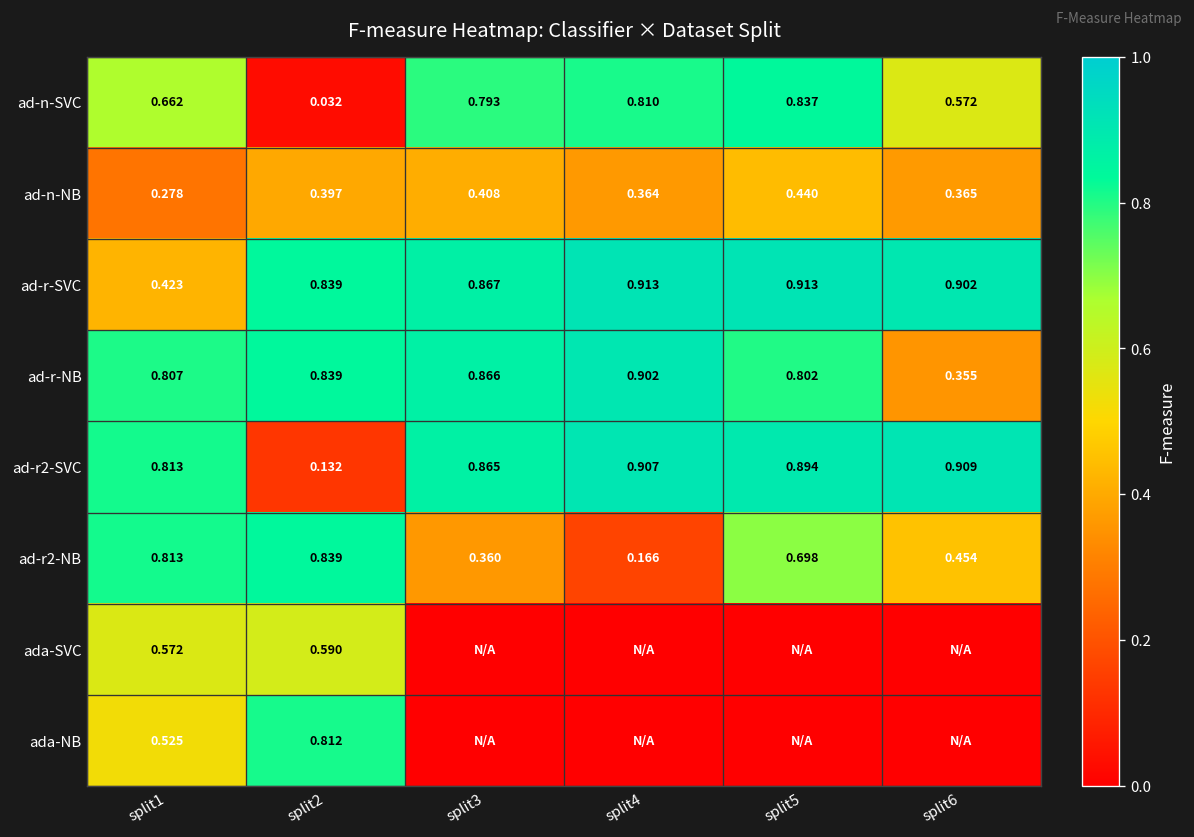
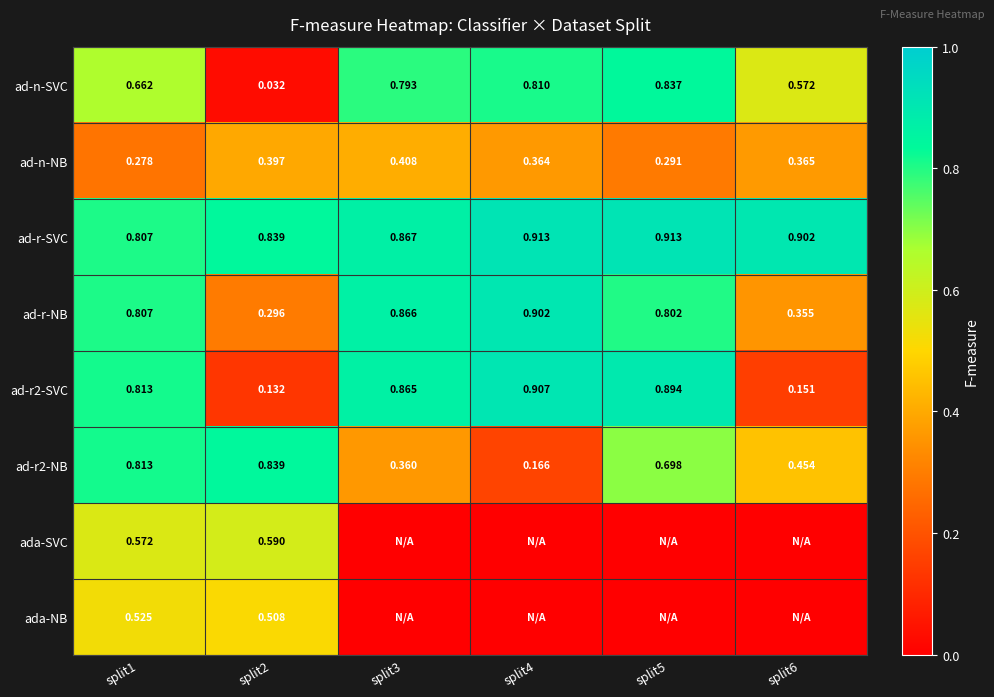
ad-n-NB, split5: 0.440 -> 0.291
ad-r-SVC, split1: 0.423 -> 0.807
ad-r-NB, split2: 0.839 -> 0.296
ad-r2-SVC, split6: 0.909 -> 0.151
ada-NB, split2: 0.812 -> 0.508
